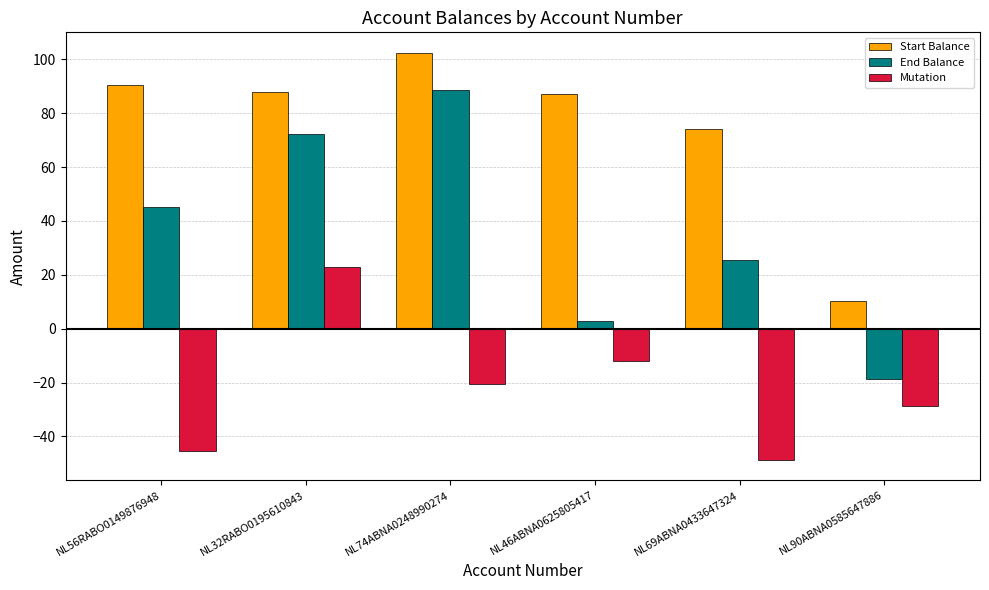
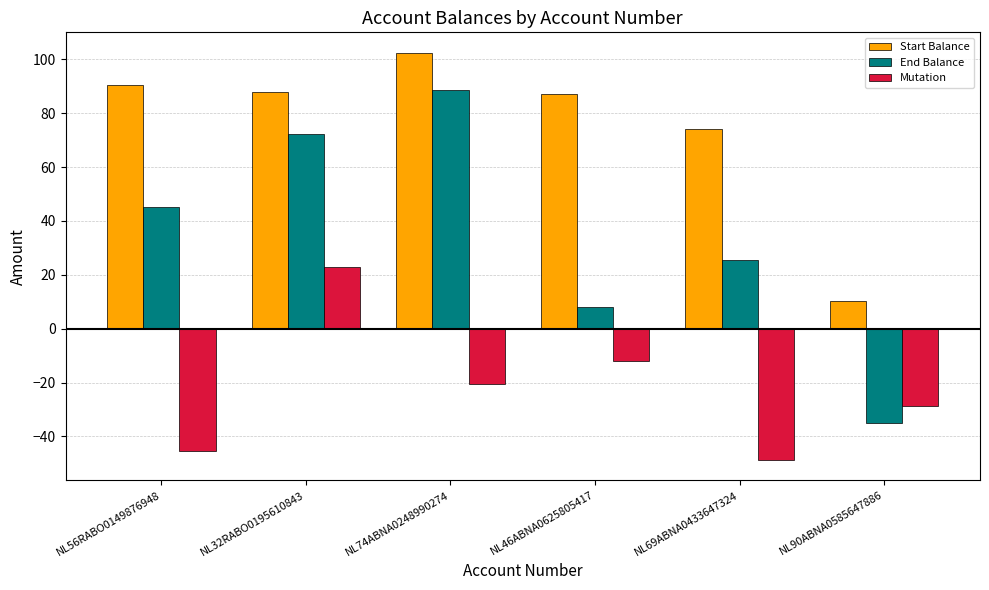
End Balance, NL46ABNA0625805417: 3 -> 8
End Balance, NL90ABNA0585647886: -19 -> -35
